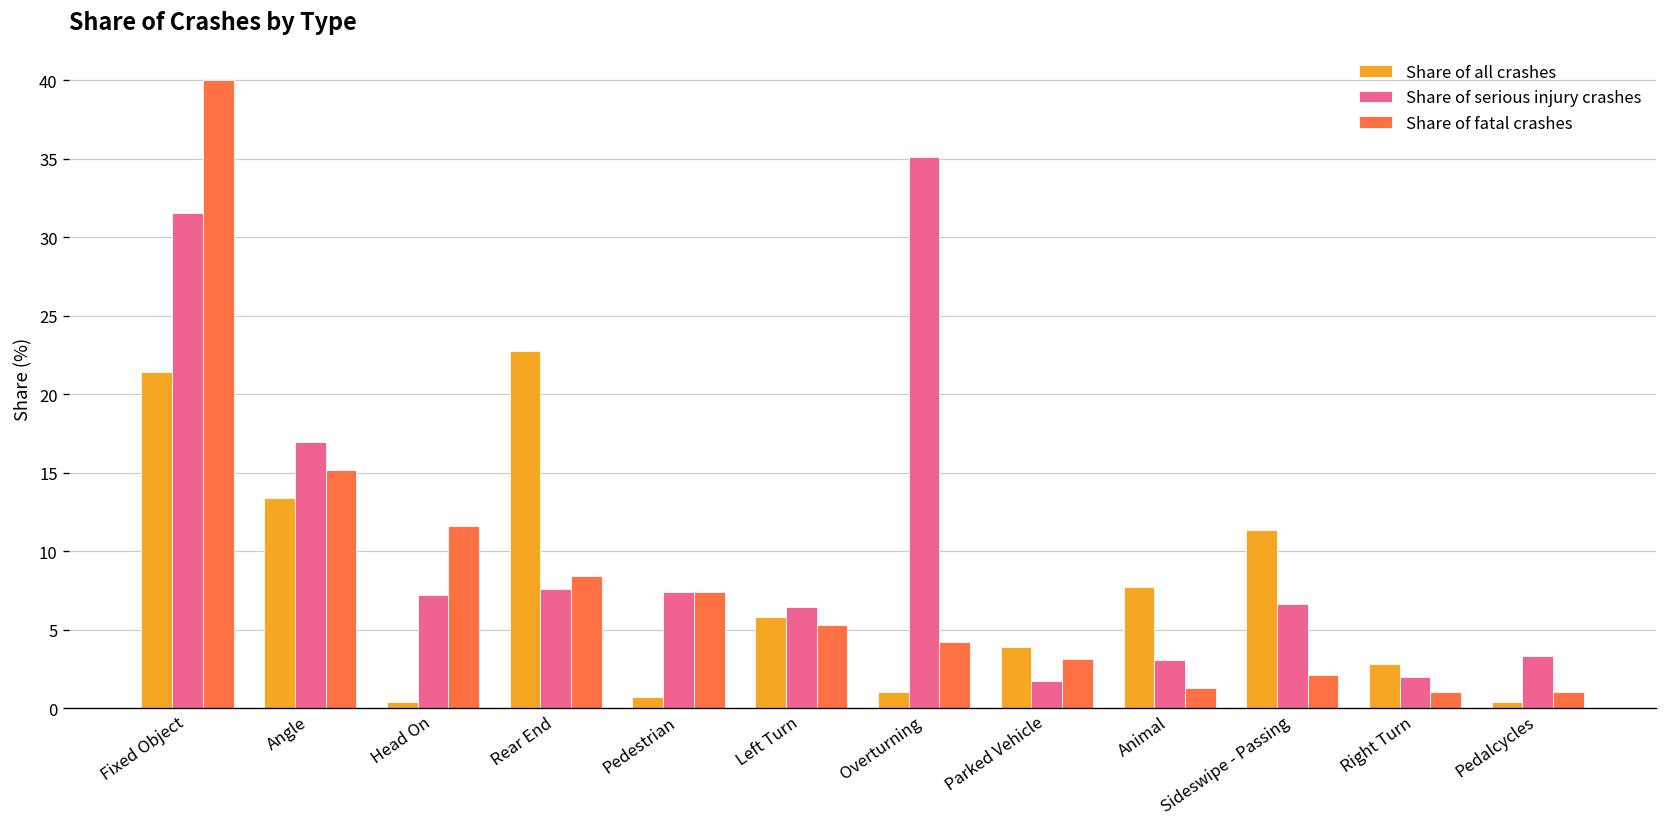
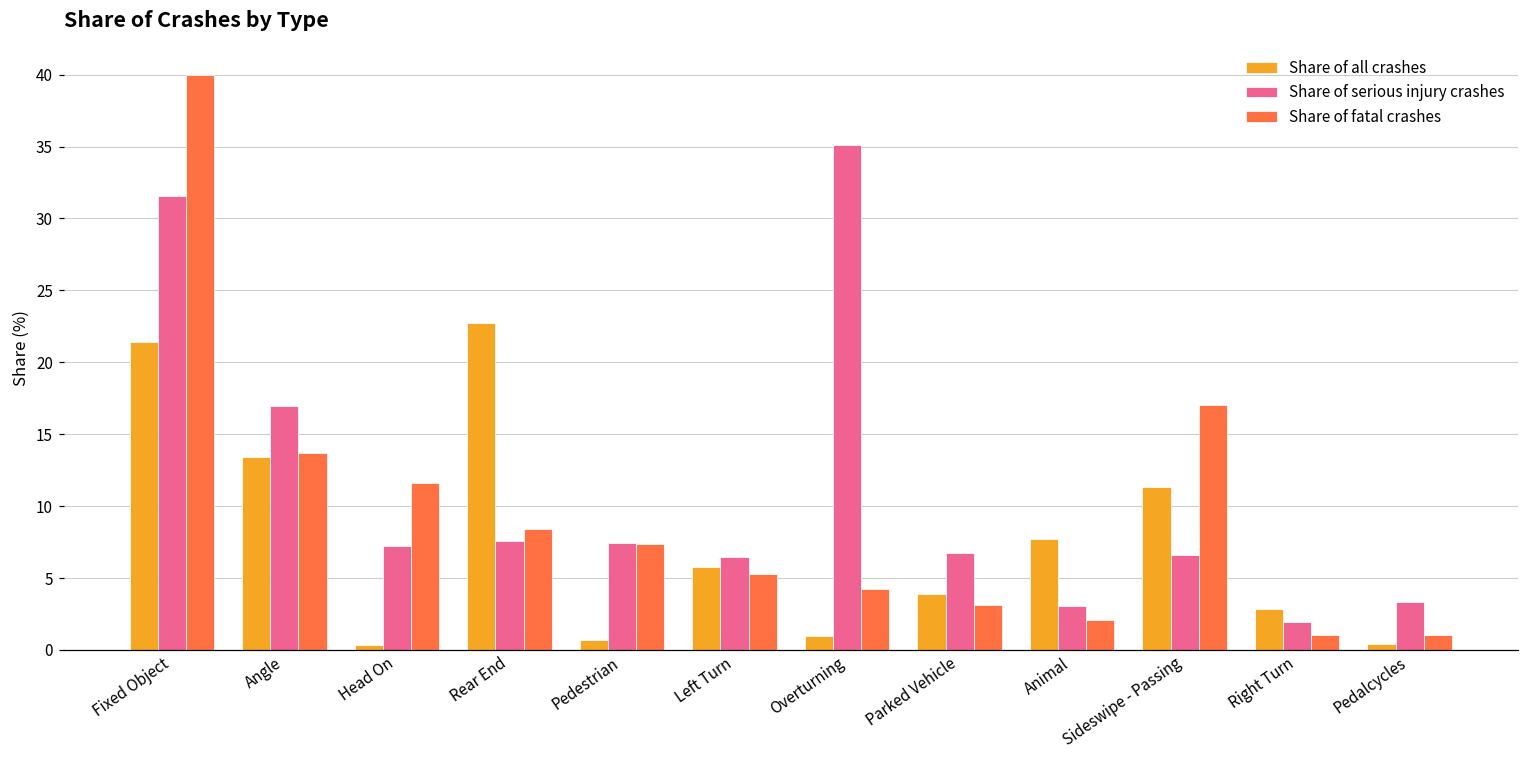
Share of fatal crashes, Angle: 15.2 -> 13.7
Share of serious injury crashes, Parked Vehicle: 1.8 -> 6.8
Share of fatal crashes, Animal: 1.3 -> 2.1
Share of fatal crashes, Sideswipe - Passing: 2.1 -> 17.0
